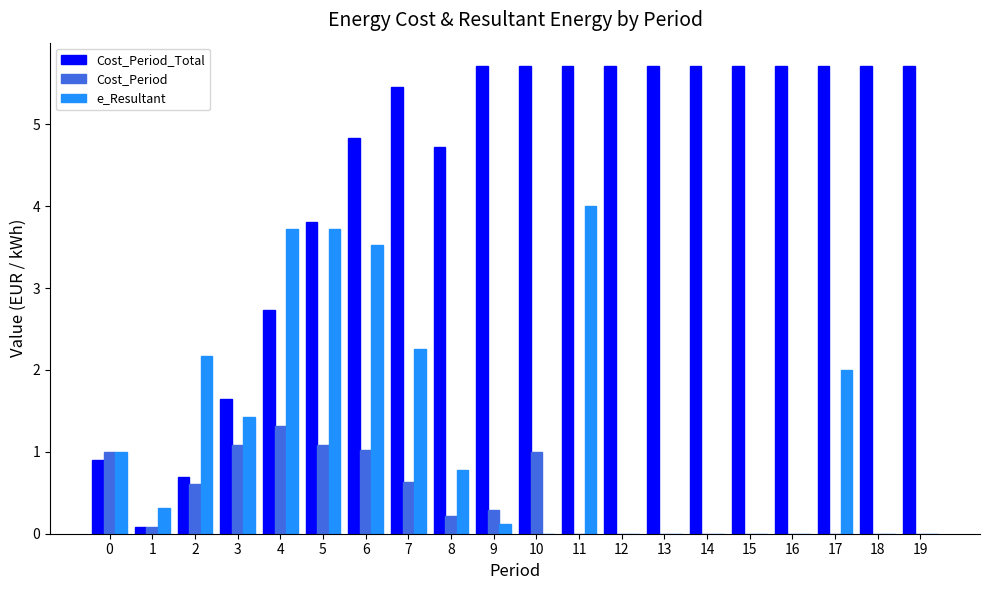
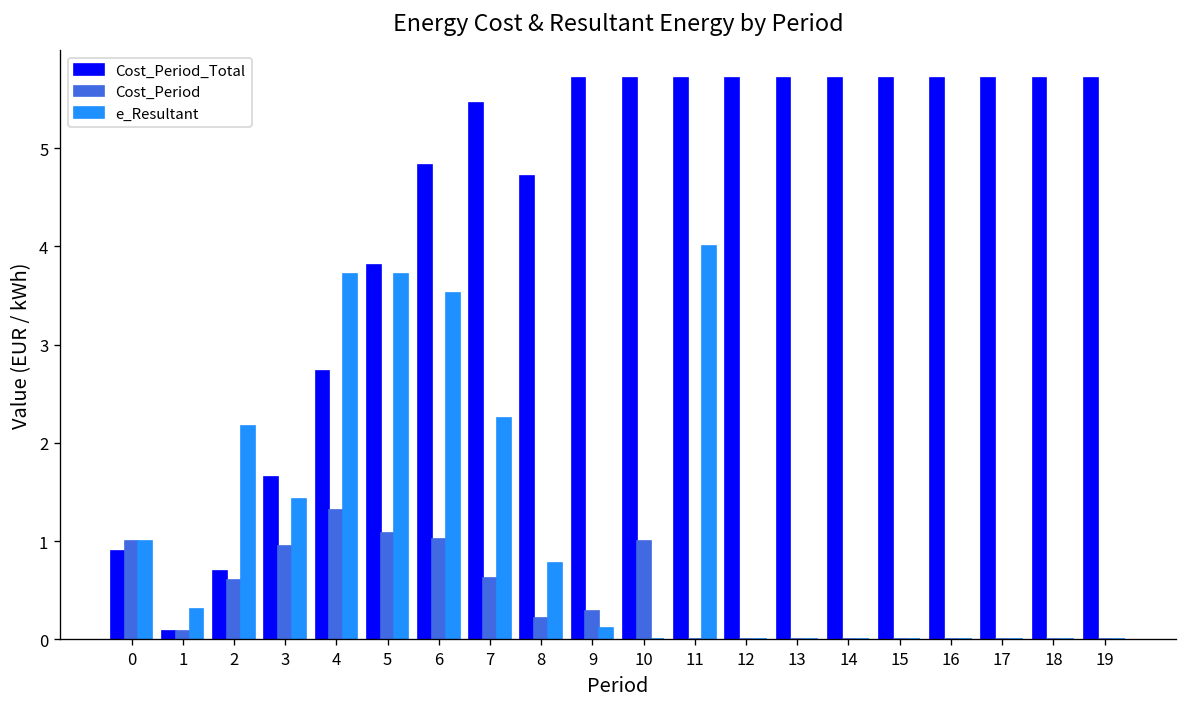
Cost_Period, 3: 1.1 -> 1.0
e_Resultant, 17: 2 -> 0
